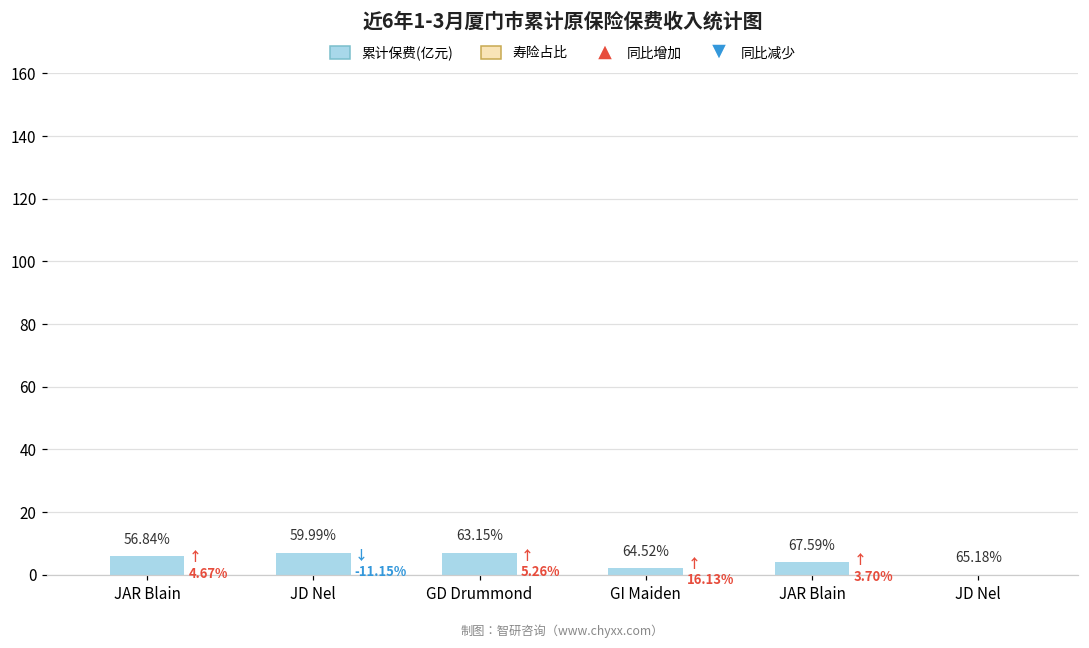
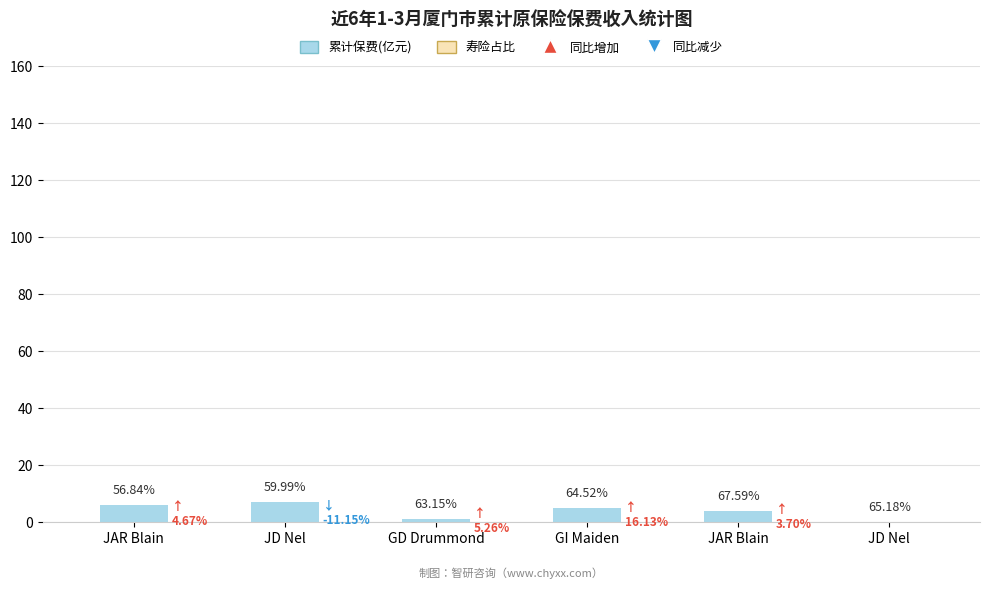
GD Drummond: 7 -> 1
GI Maiden: 2 -> 5
